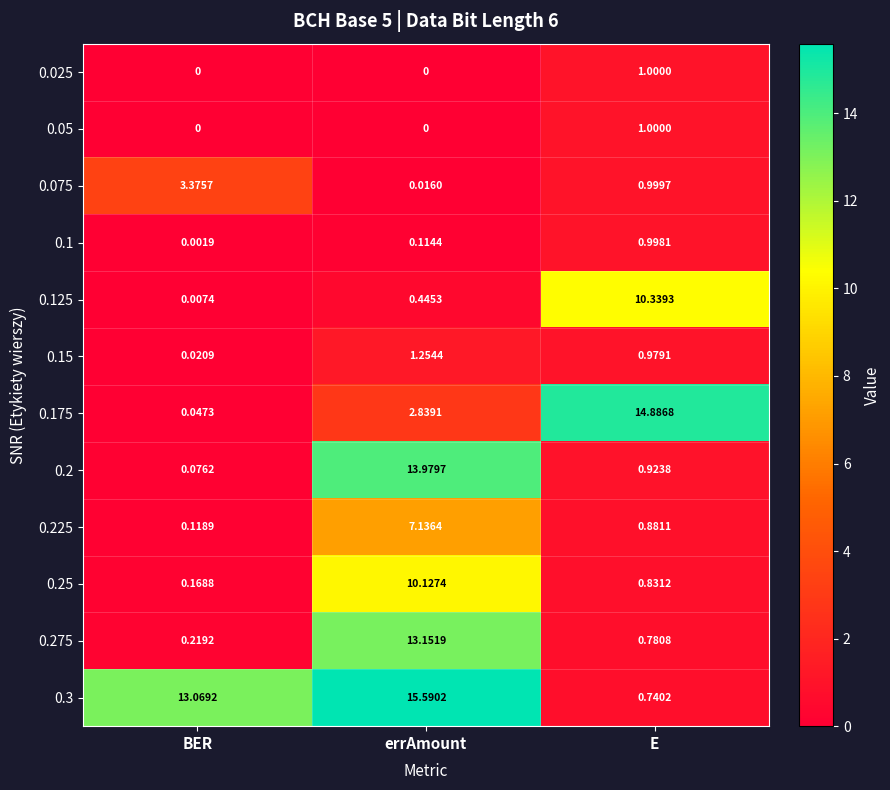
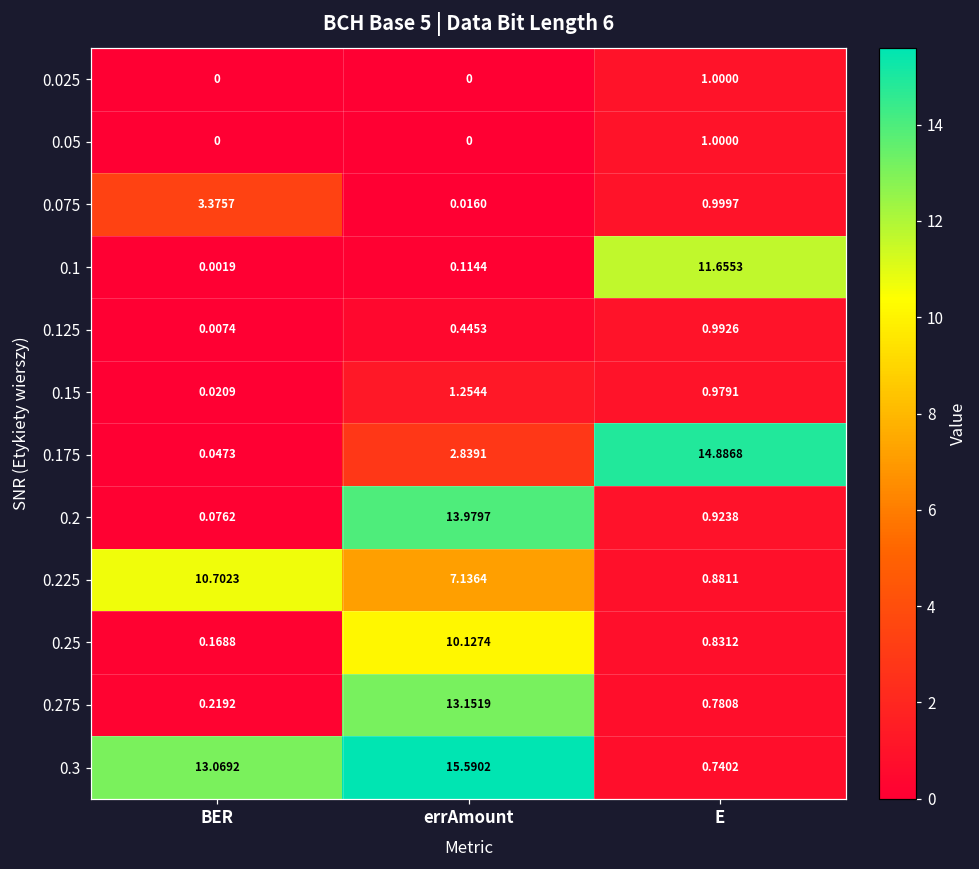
0.1, E: 0.9981 -> 11.6553
0.125, E: 10.3393 -> 0.9926
0.225, BER: 0.1189 -> 10.7023
